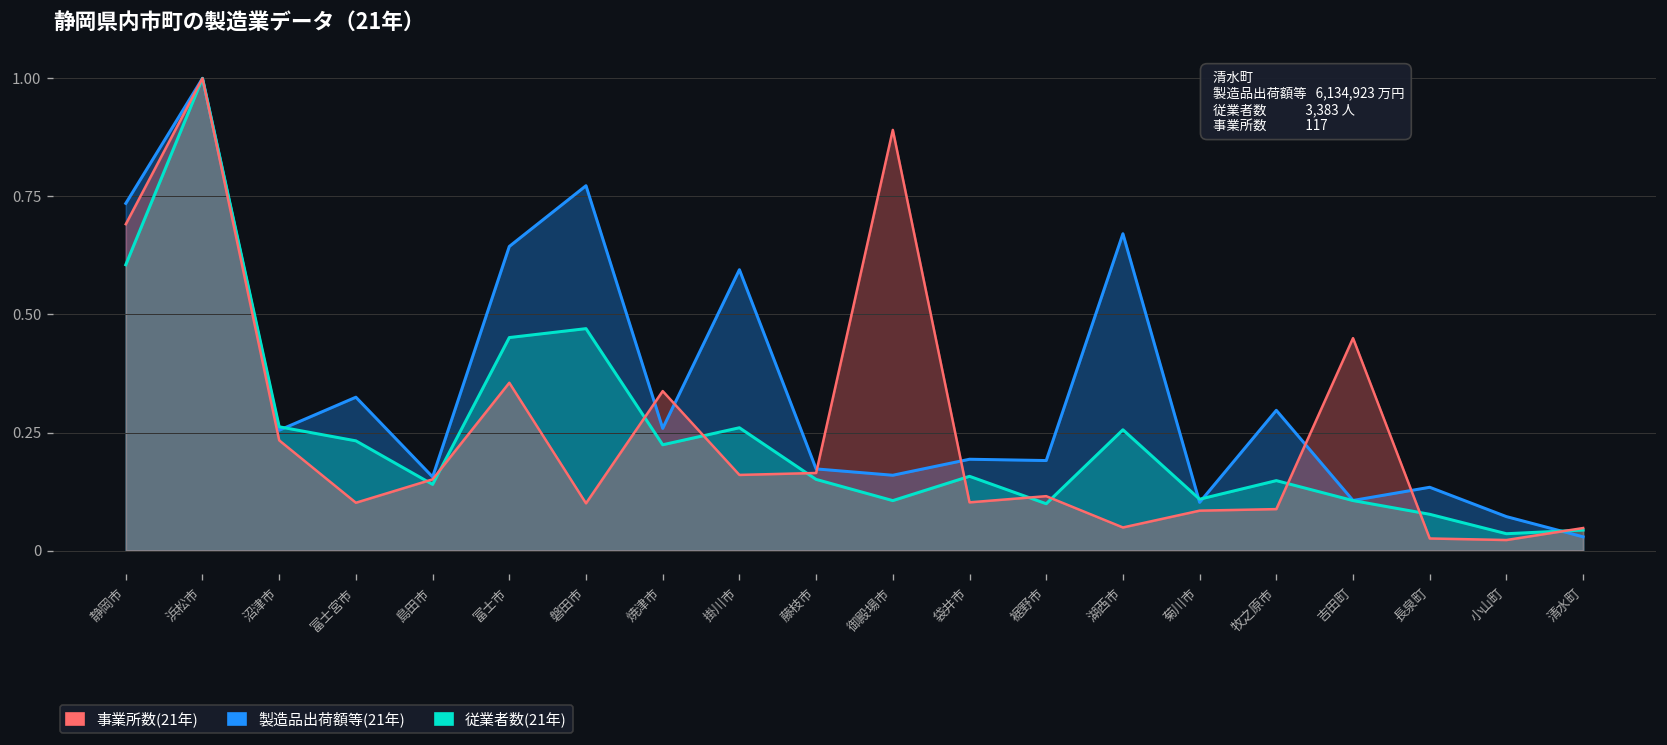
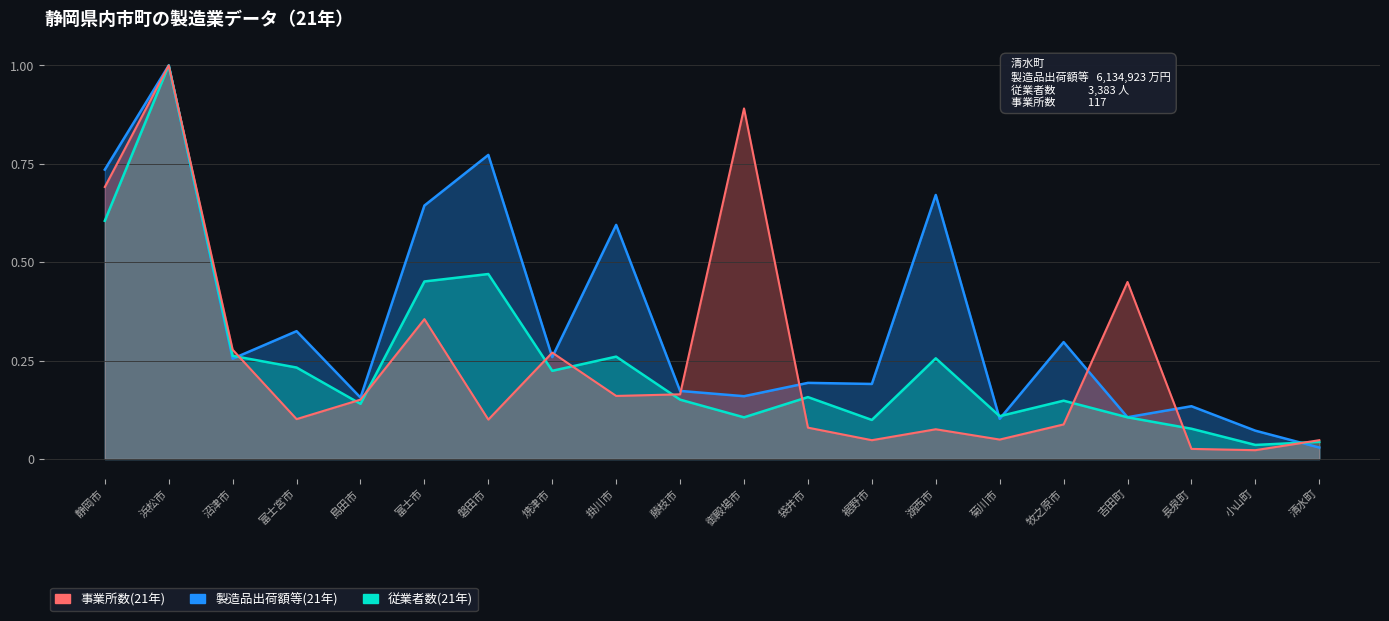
事業所数(21年), 沼津市: 0.23 -> 0.28
事業所数(21年), 焼津市: 0.34 -> 0.27
事業所数(21年), 袋井市: 0.10 -> 0.08
事業所数(21年), 裾野市: 0.12 -> 0.05
事業所数(21年), 湖西市: 0.05 -> 0.08
事業所数(21年), 菊川市: 0.08 -> 0.05
